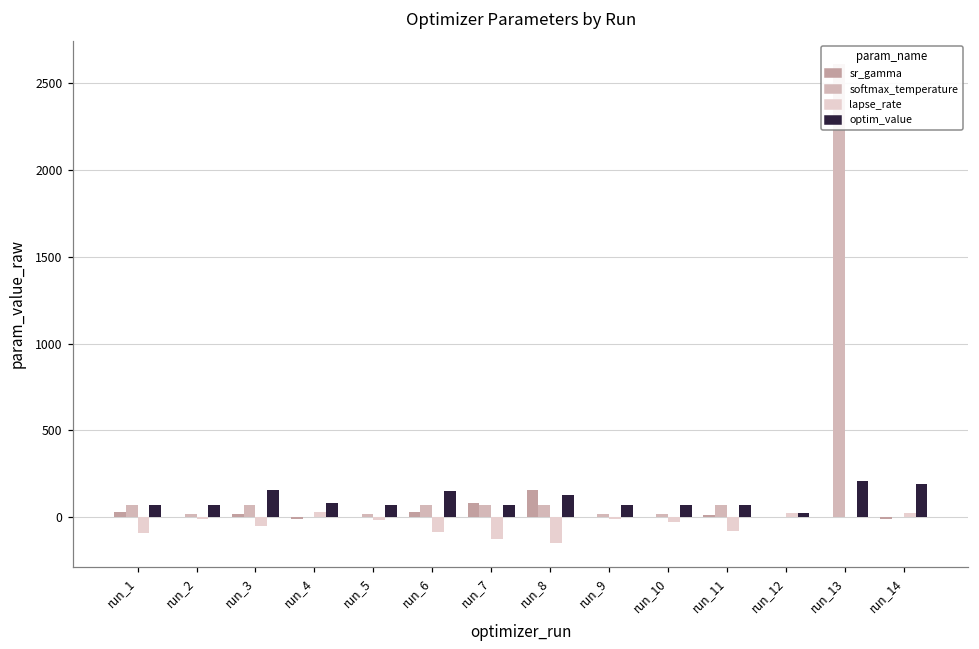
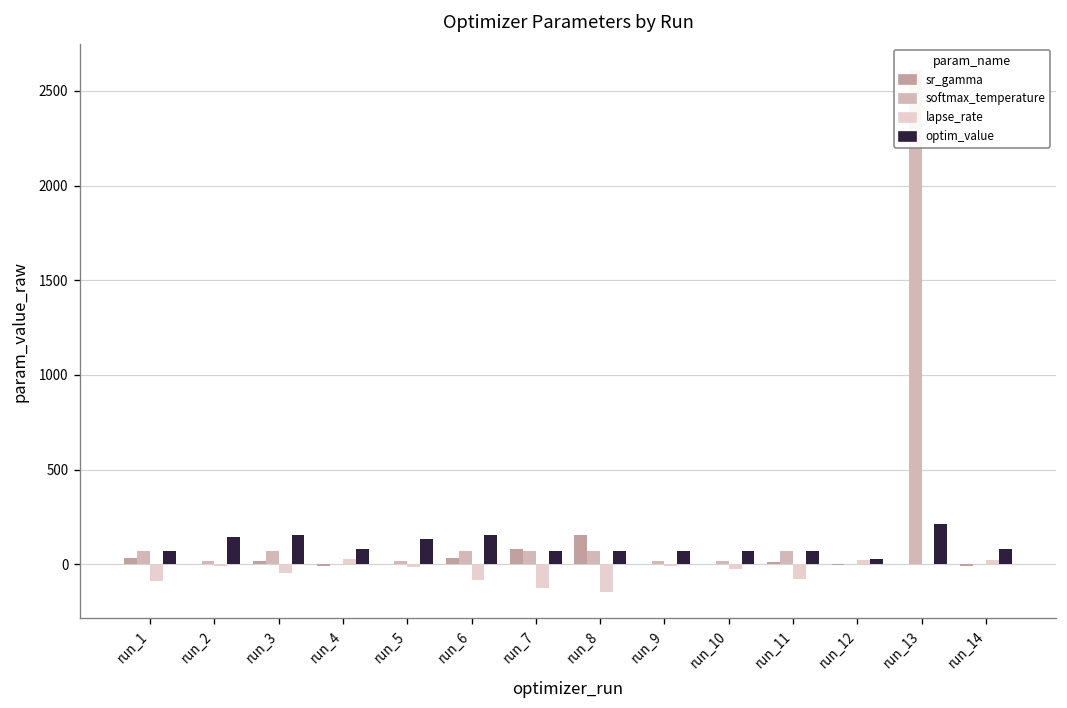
optim_value, run_2: 70 -> 140
optim_value, run_5: 70 -> 140
optim_value, run_8: 130 -> 70
optim_value, run_14: 190 -> 80
